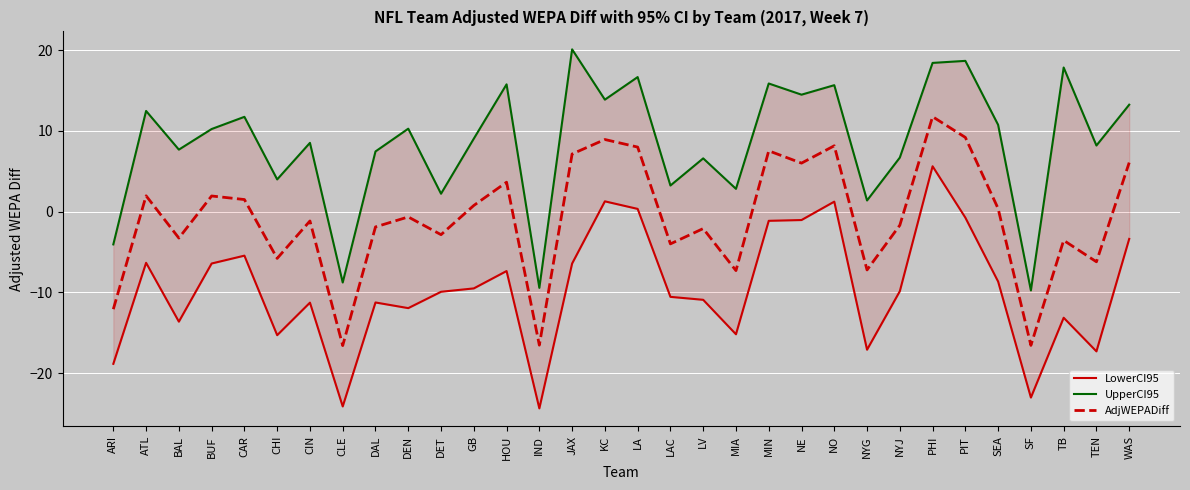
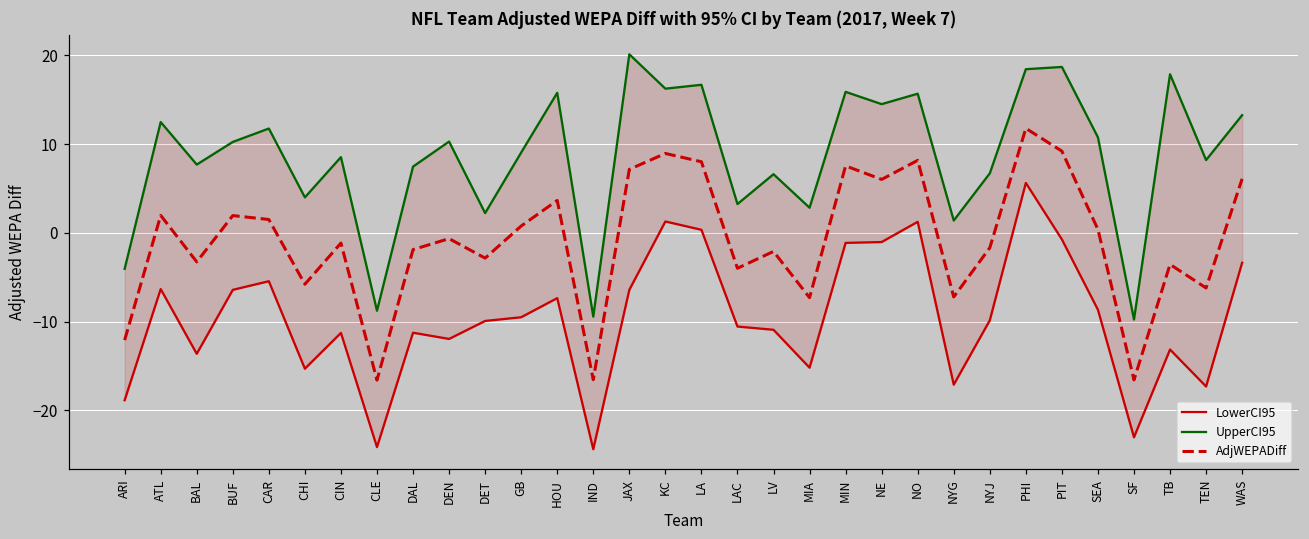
UpperCI95, KC: 14 -> 16
